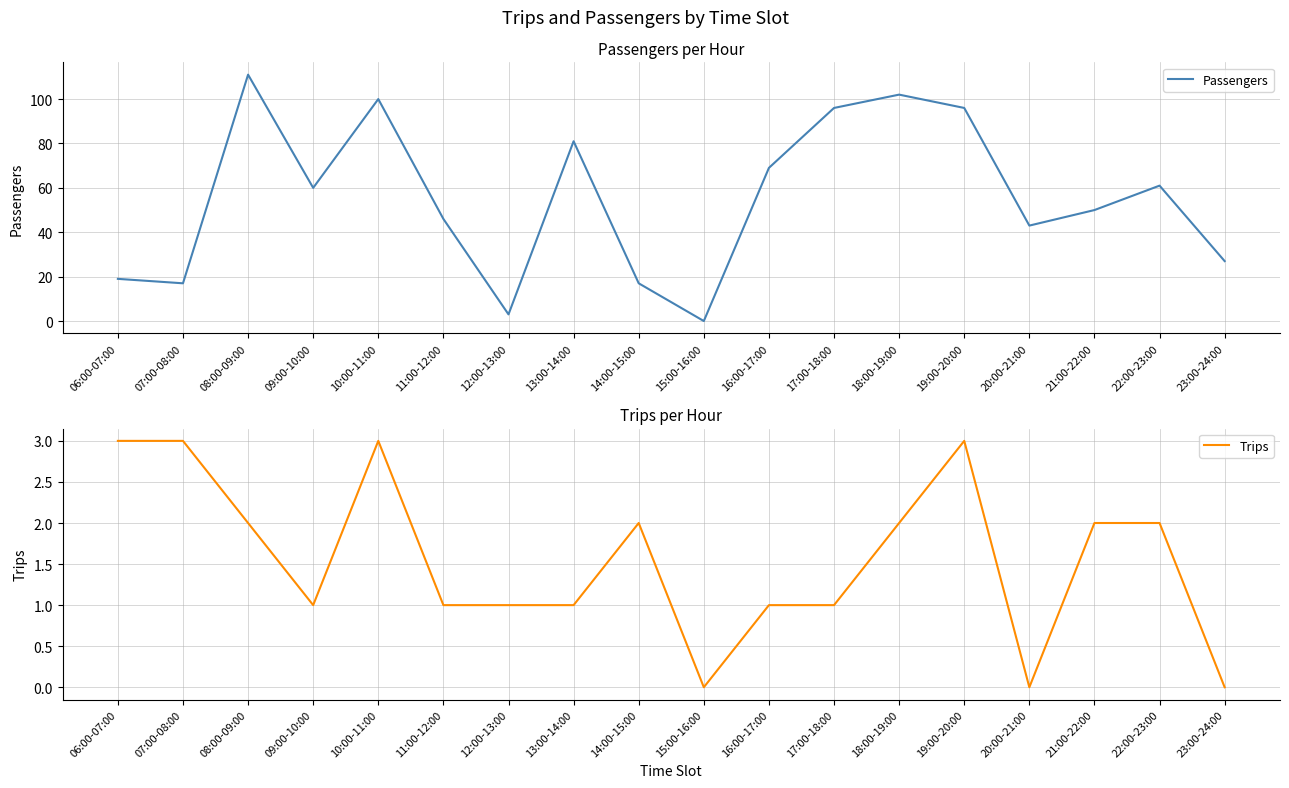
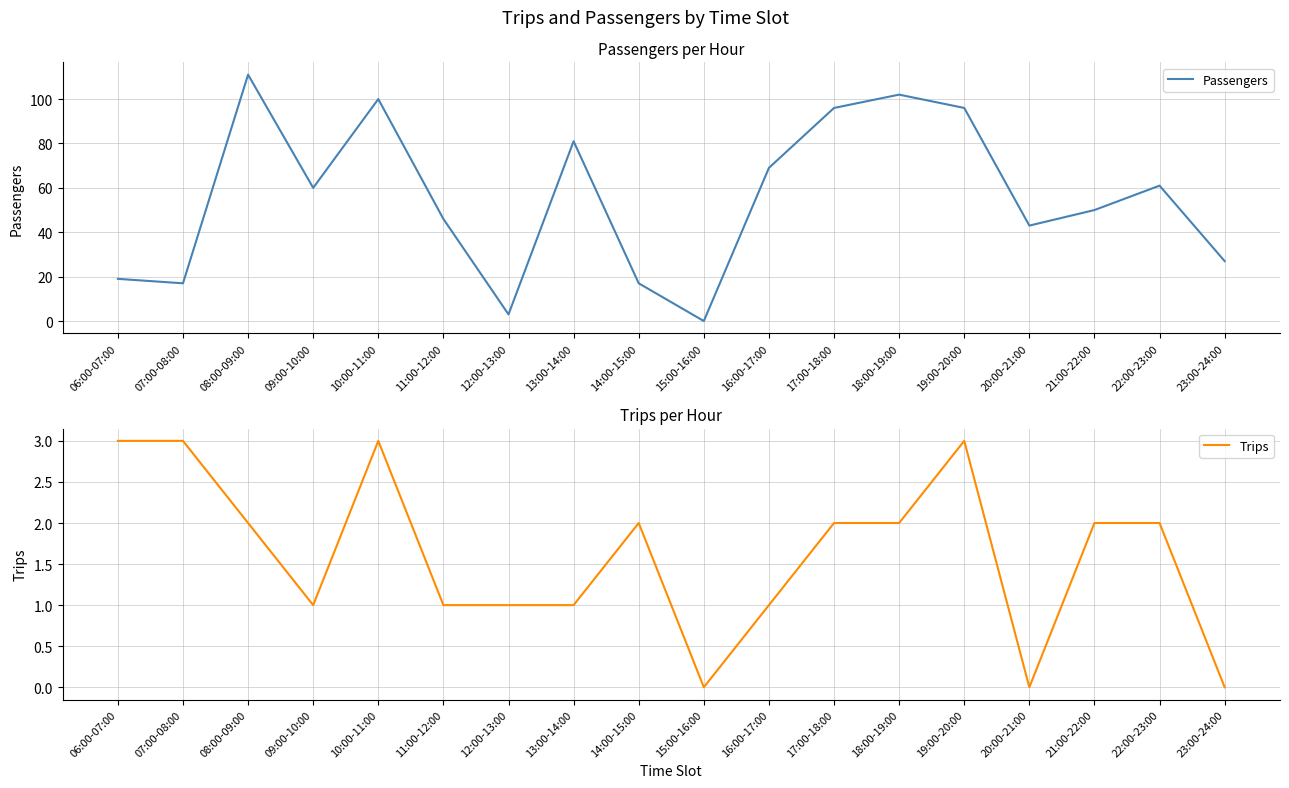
Trips per Hour, 17:00-18:00: 1 -> 2
